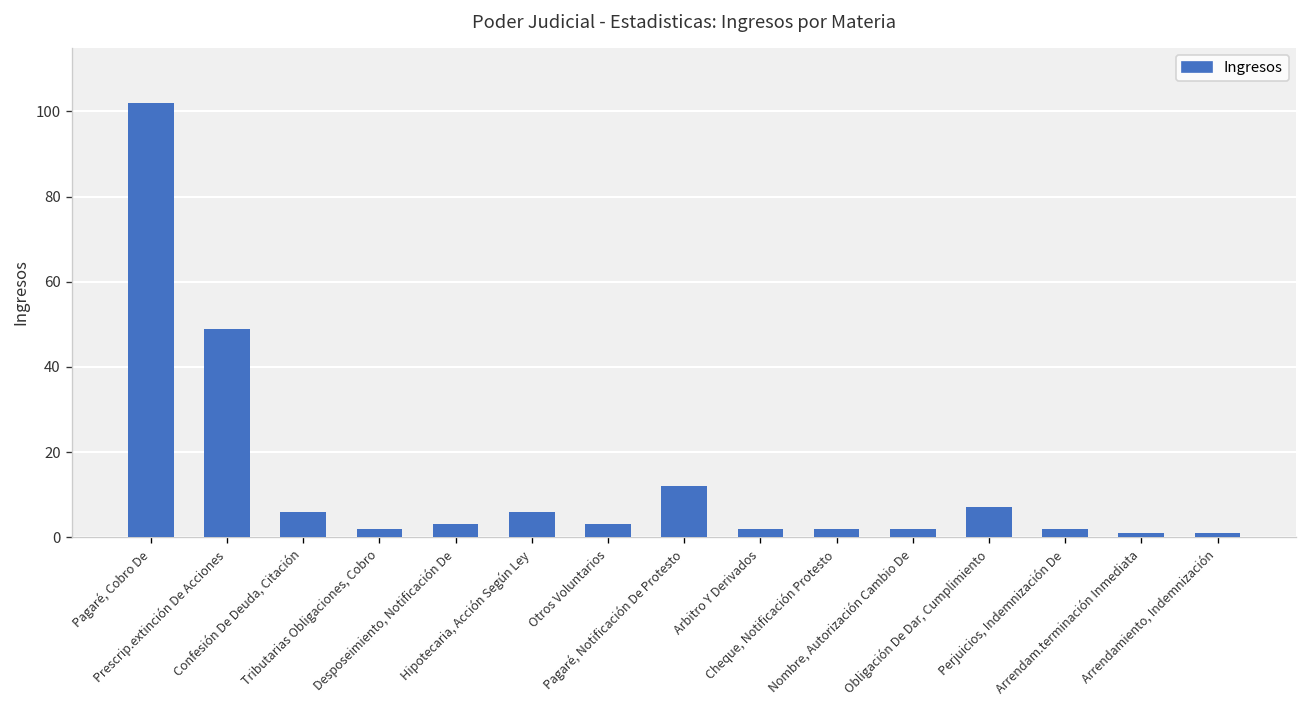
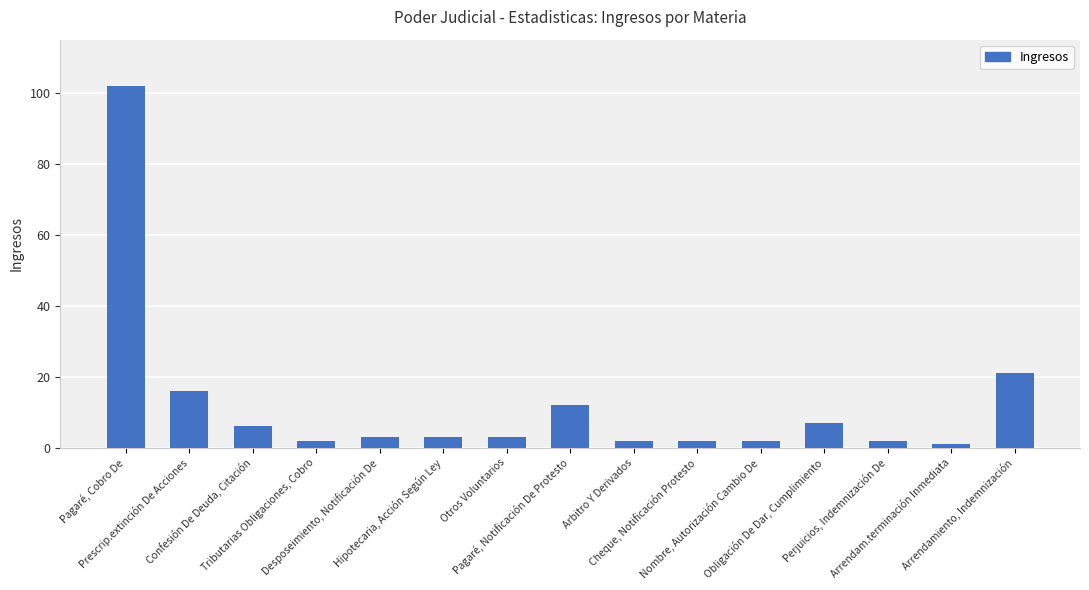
Prescrip.extinción De Acciones: 49 -> 16
Hipotecaria, Acción Según Ley: 6 -> 3
Arrendamiento, Indemnización: 1 -> 21
